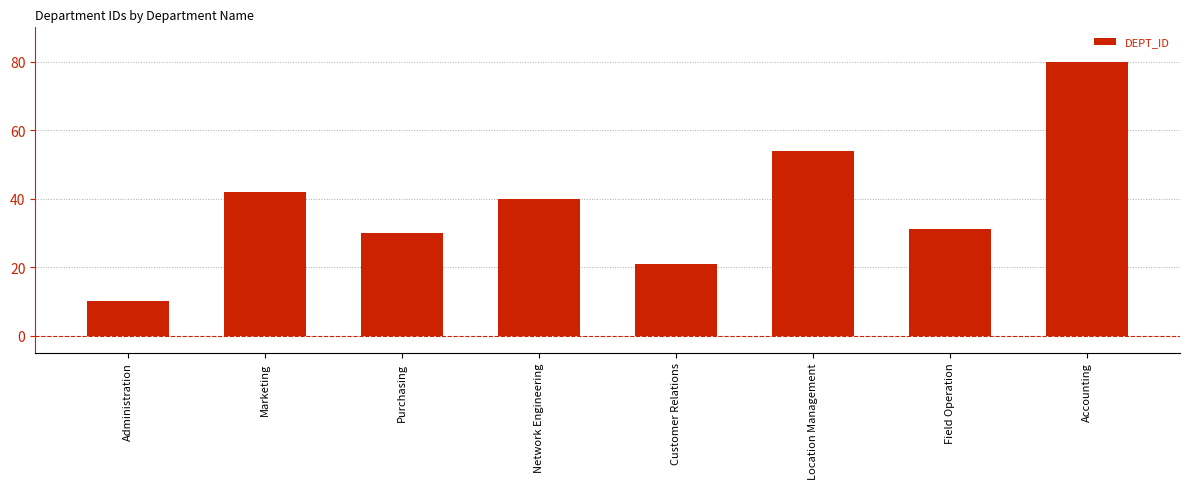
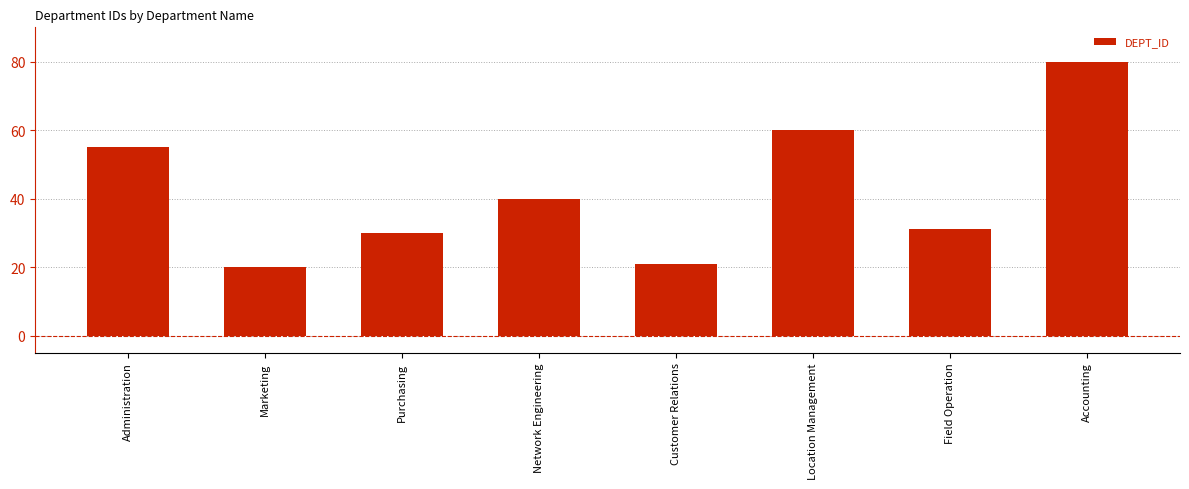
Administration: 10 -> 55
Marketing: 42 -> 20
Location Management: 54 -> 60
